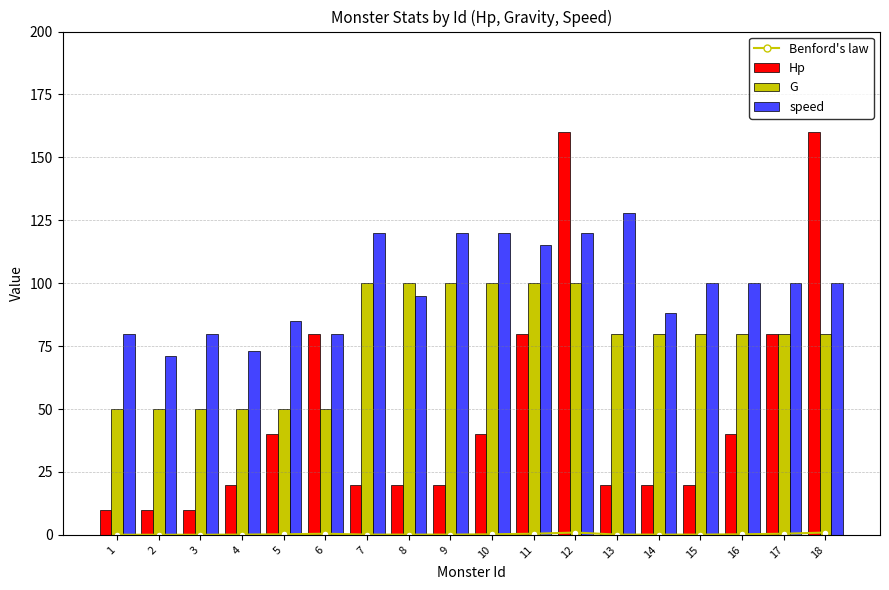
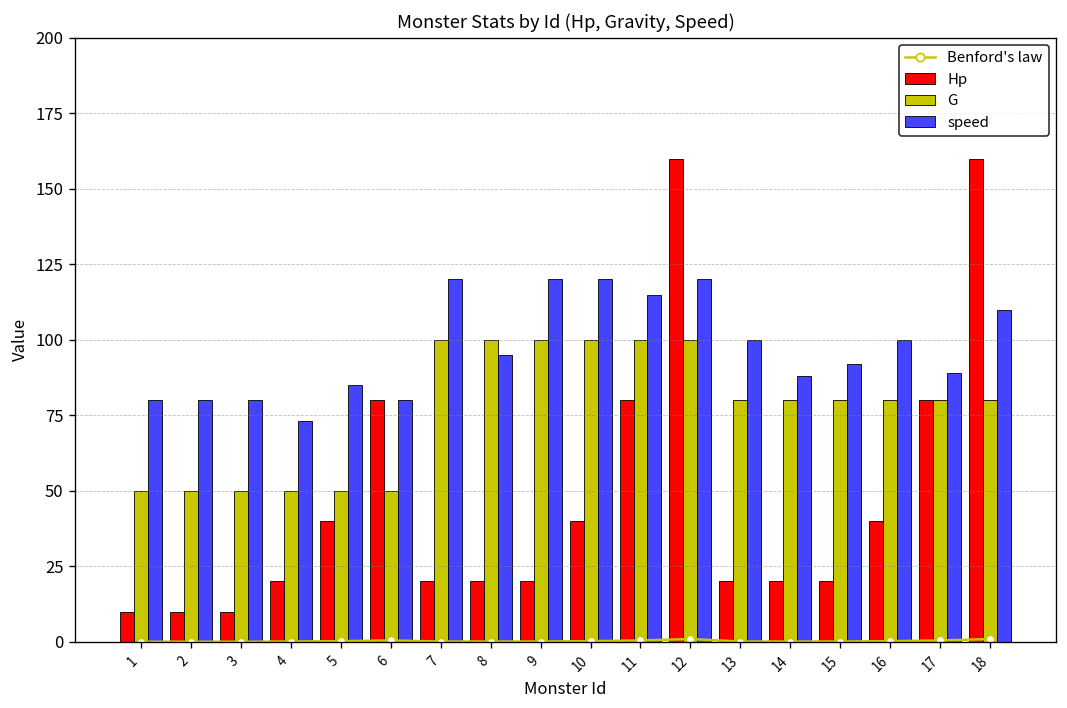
speed, 2: 71 -> 80
speed, 13: 128 -> 100
speed, 15: 100 -> 92
speed, 17: 100 -> 89
speed, 18: 100 -> 110
